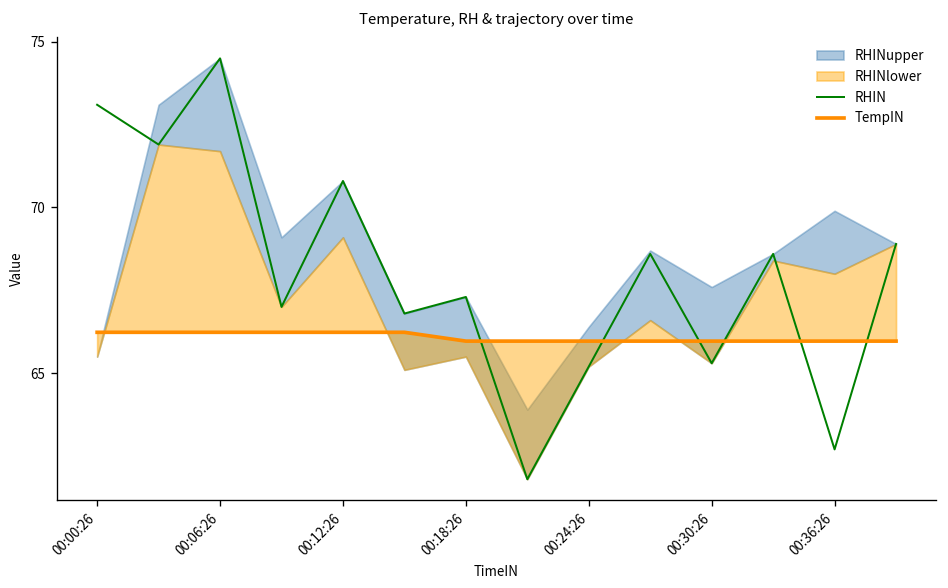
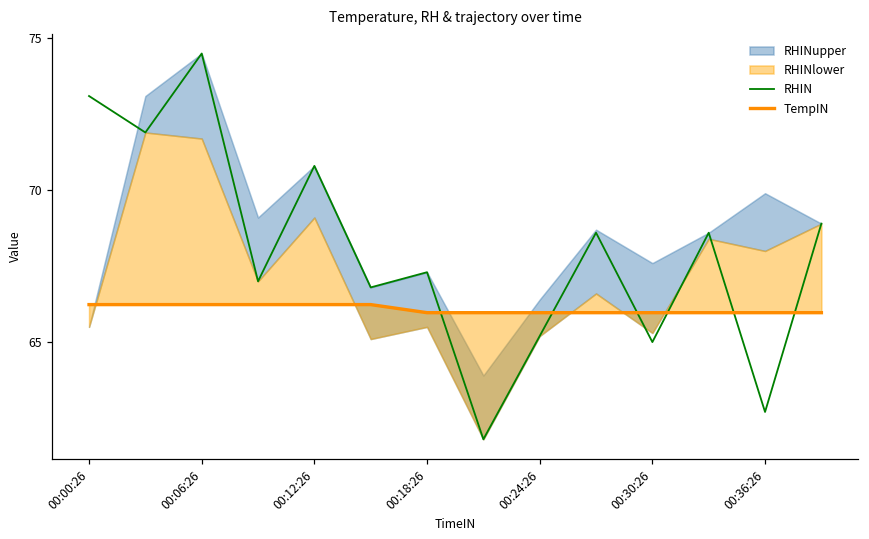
RHIN, 00:30:26: 65.3 -> 65.0
